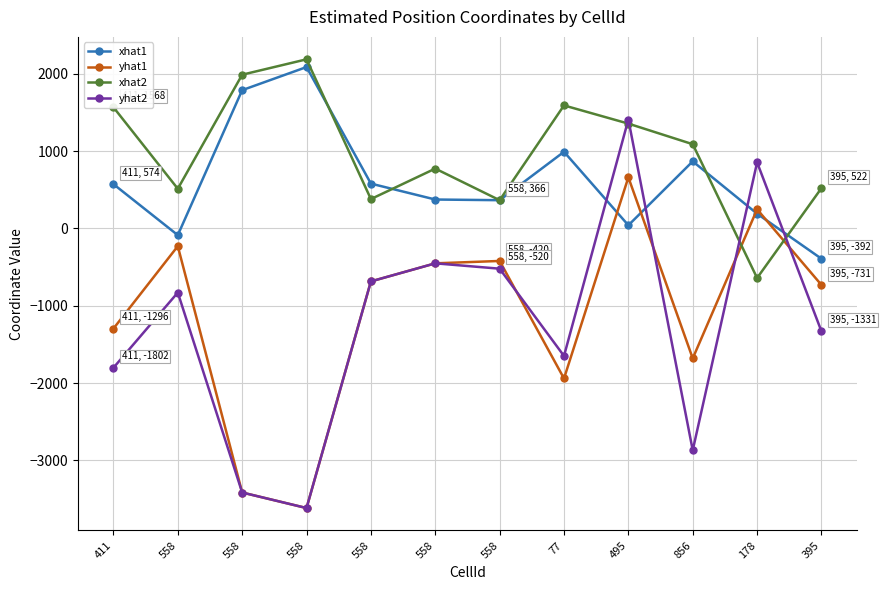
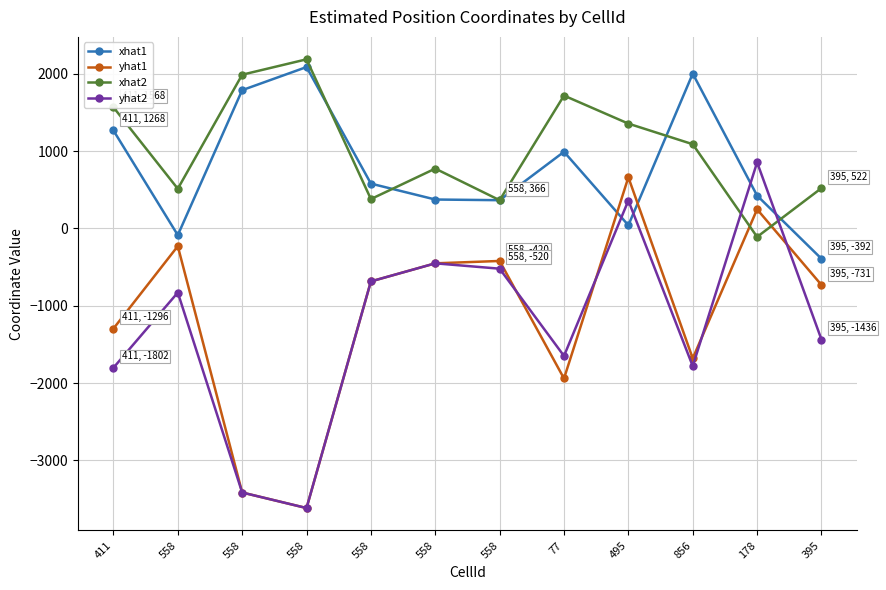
xhat1, 411: 574 -> 1268
xhat2, 77: 1600 -> 1700
yhat2, 495: 1400 -> 400
xhat1, 856: 900 -> 2000
yhat2, 856: -2900 -> -1800
xhat1, 178: 200 -> 400
xhat2, 178: -600 -> -100
yhat2, 395: -1331 -> -1436
